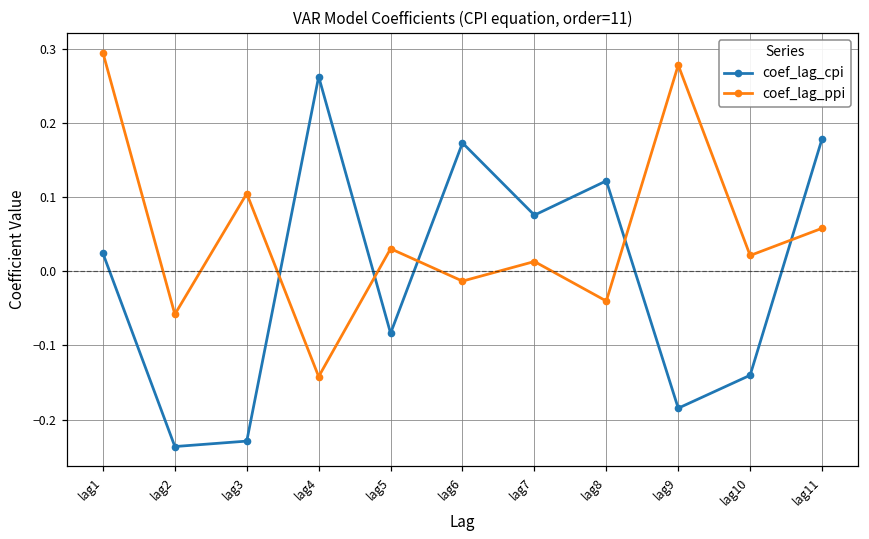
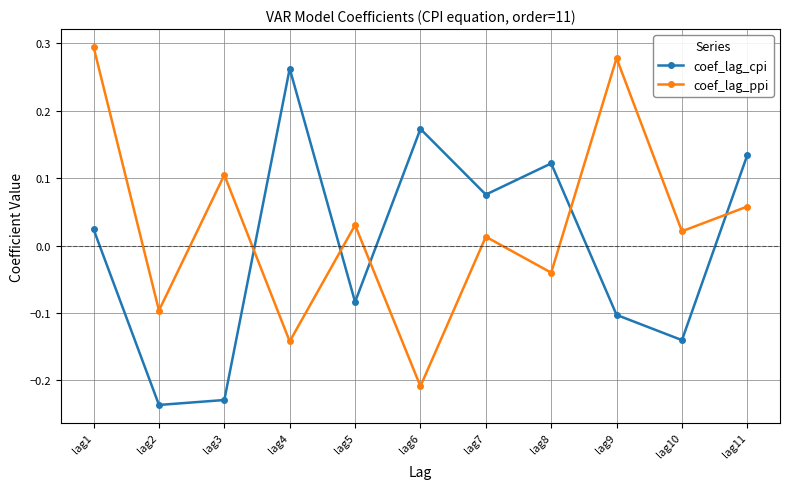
coef_lag_ppi, lag2: -0.06 -> -0.10
coef_lag_ppi, lag6: -0.01 -> -0.21
coef_lag_cpi, lag9: -0.18 -> -0.10
coef_lag_cpi, lag11: 0.18 -> 0.13
